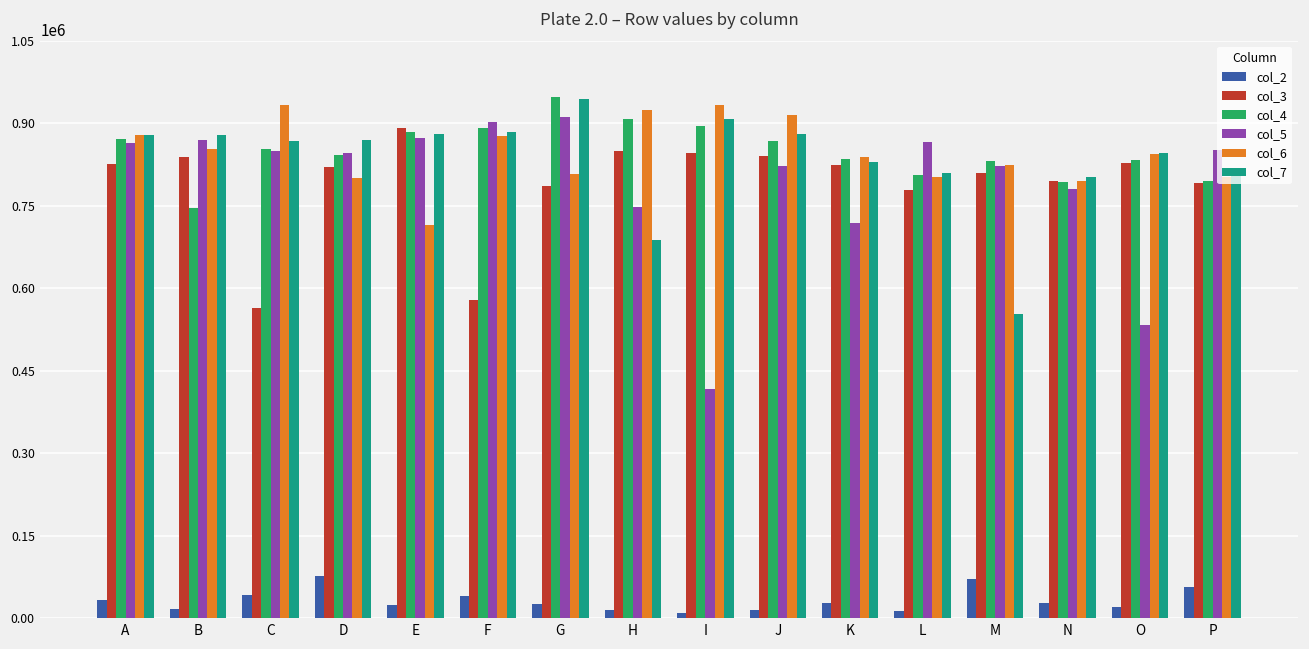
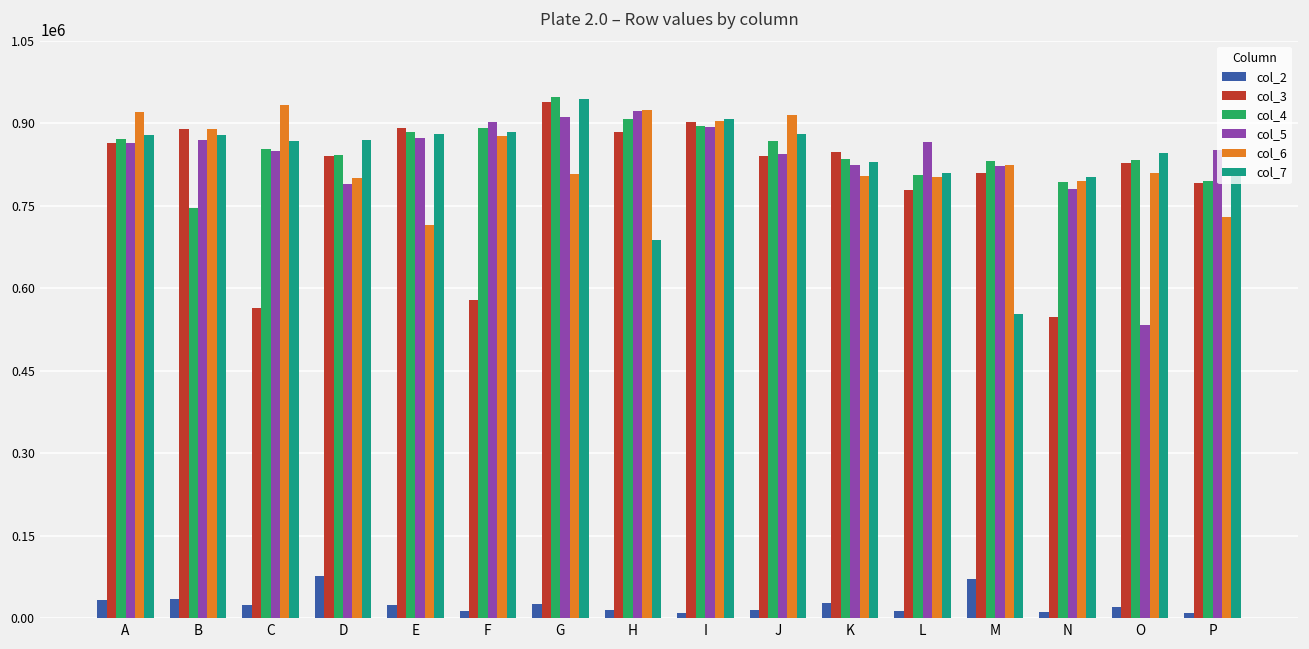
col_3, A: 830000 -> 860000
col_6, A: 880000 -> 920000
col_2, B: 20000 -> 40000
col_3, B: 840000 -> 890000
col_6, B: 850000 -> 890000
col_2, C: 40000 -> 20000
col_3, D: 820000 -> 840000
col_5, D: 840000 -> 790000
col_2, F: 40000 -> 10000
col_3, G: 790000 -> 940000
col_3, H: 850000 -> 880000
col_5, H: 750000 -> 920000
col_3, I: 850000 -> 900000
col_5, I: 420000 -> 890000
col_6, I: 930000 -> 900000
col_5, J: 820000 -> 840000
col_3, K: 820000 -> 850000
col_5, K: 720000 -> 820000
col_6, K: 840000 -> 800000
col_2, N: 30000 -> 10000
col_3, N: 790000 -> 550000
col_6, O: 840000 -> 810000
col_2, P: 60000 -> 10000
col_6, P: 800000 -> 730000
